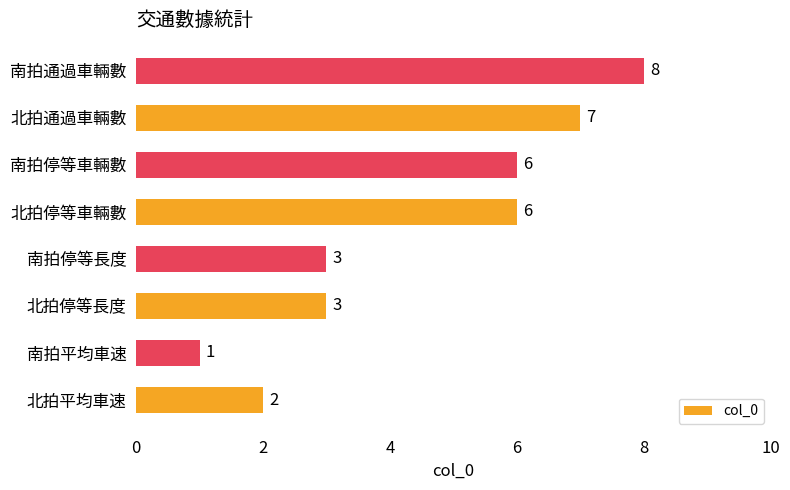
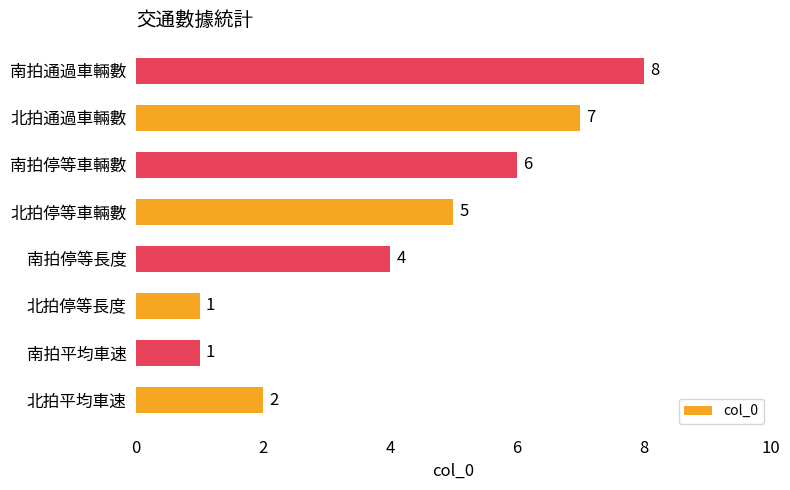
北拍停等車輛數: 6 -> 5
南拍停等長度: 3 -> 4
北拍停等長度: 3 -> 1
